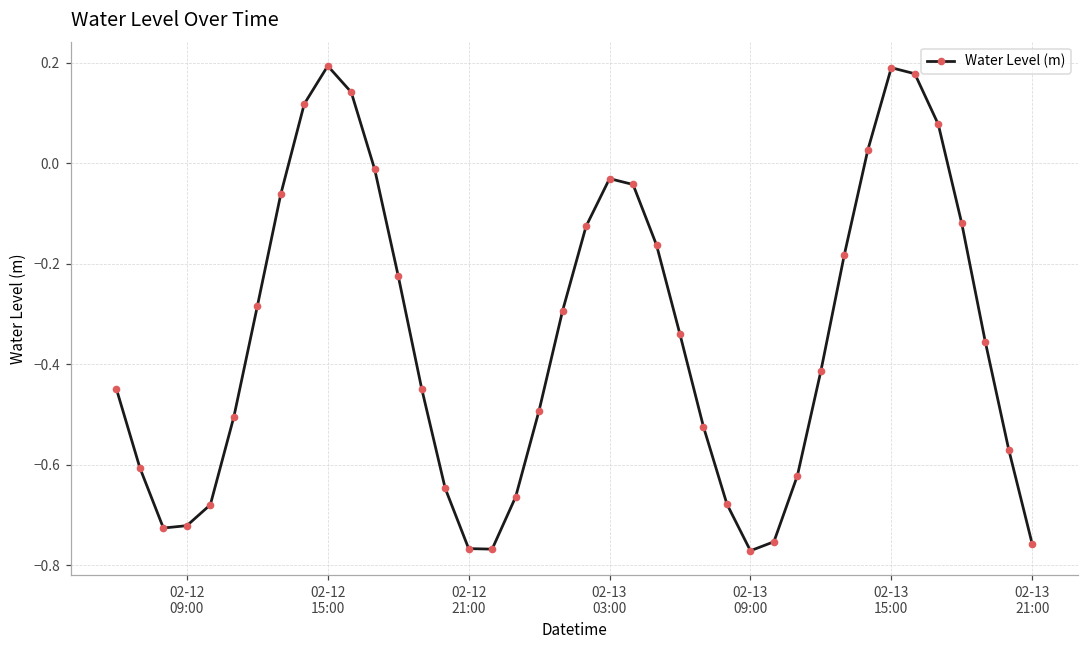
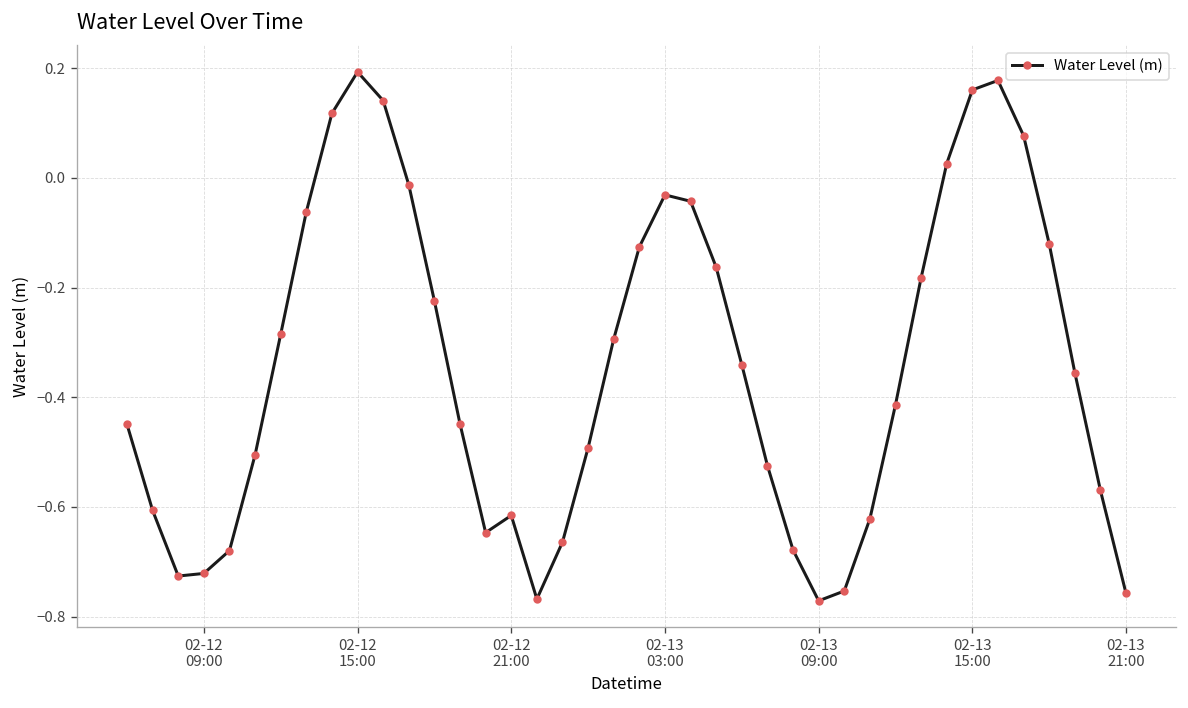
02-12 21:00: -0.77 -> -0.62
02-13 15:00: 0.19 -> 0.16
